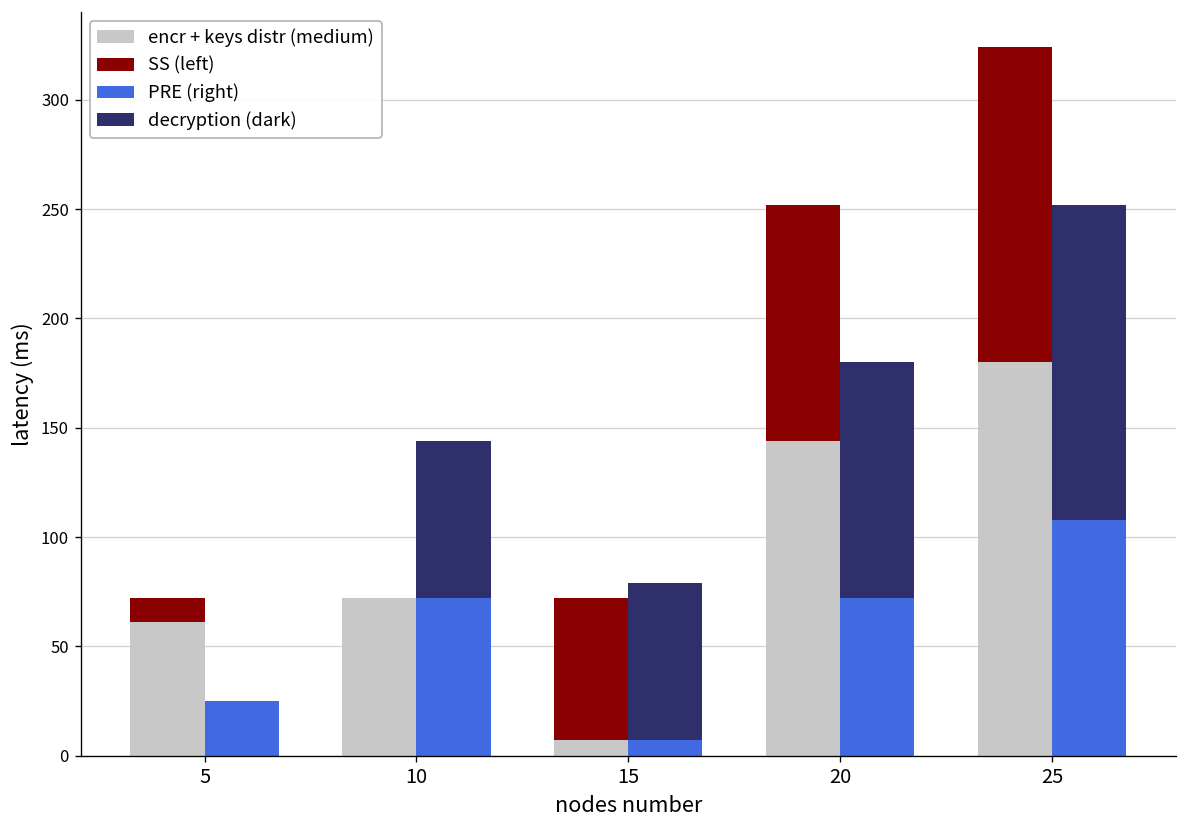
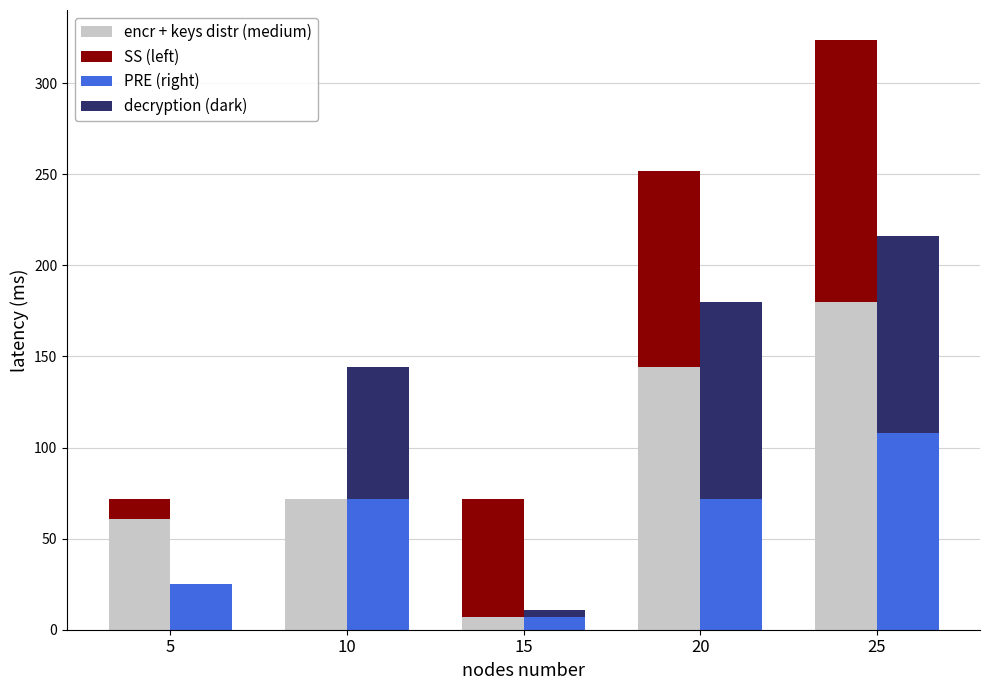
decryption (dark), 15: 72 -> 4
decryption (dark), 25: 144 -> 108
